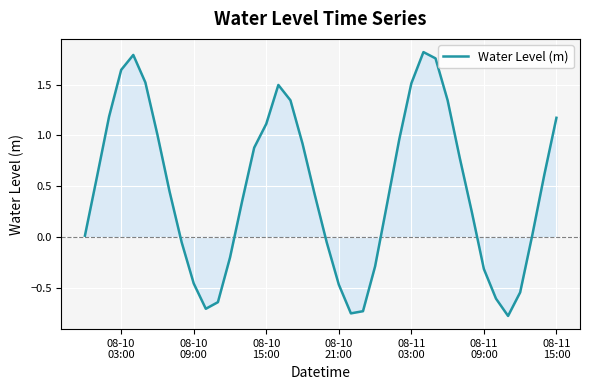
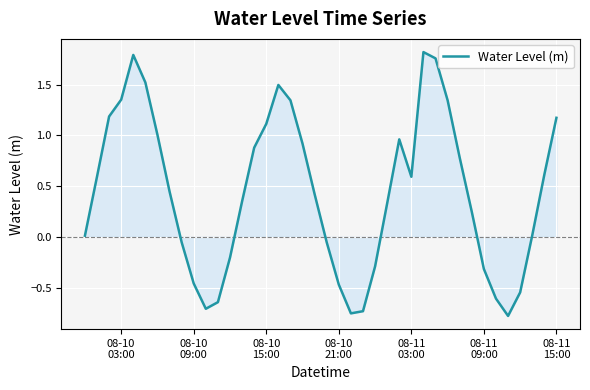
Water Level (m), 08-10 03:00: 1.65 -> 1.35
Water Level (m), 08-11 03:00: 1.51 -> 0.59
